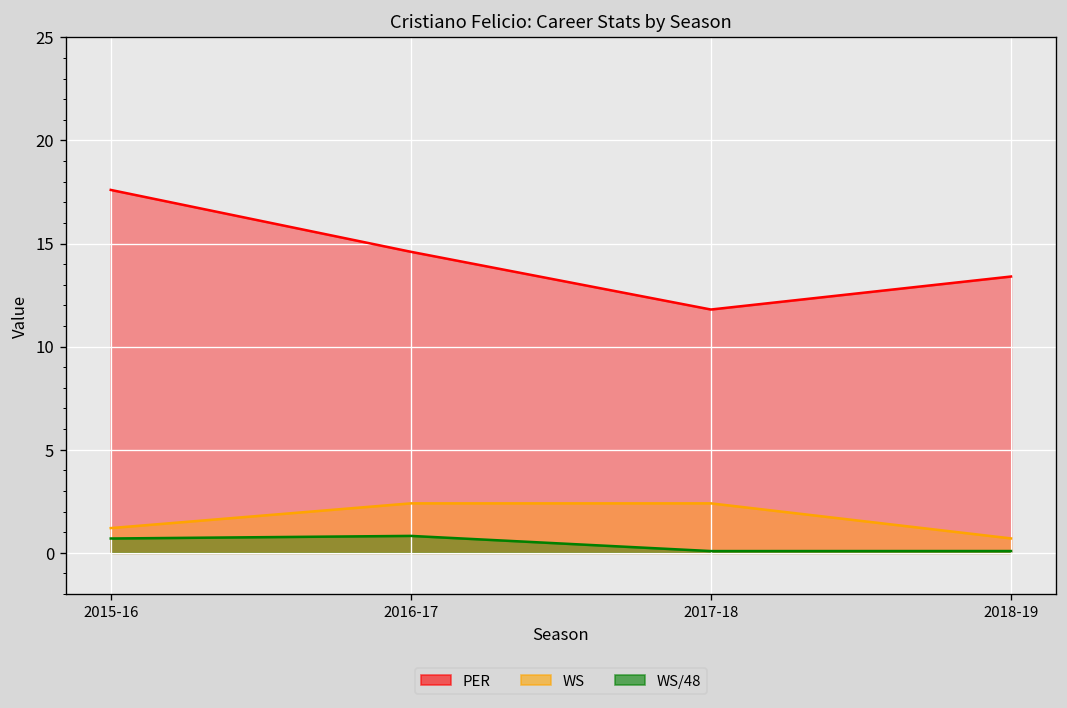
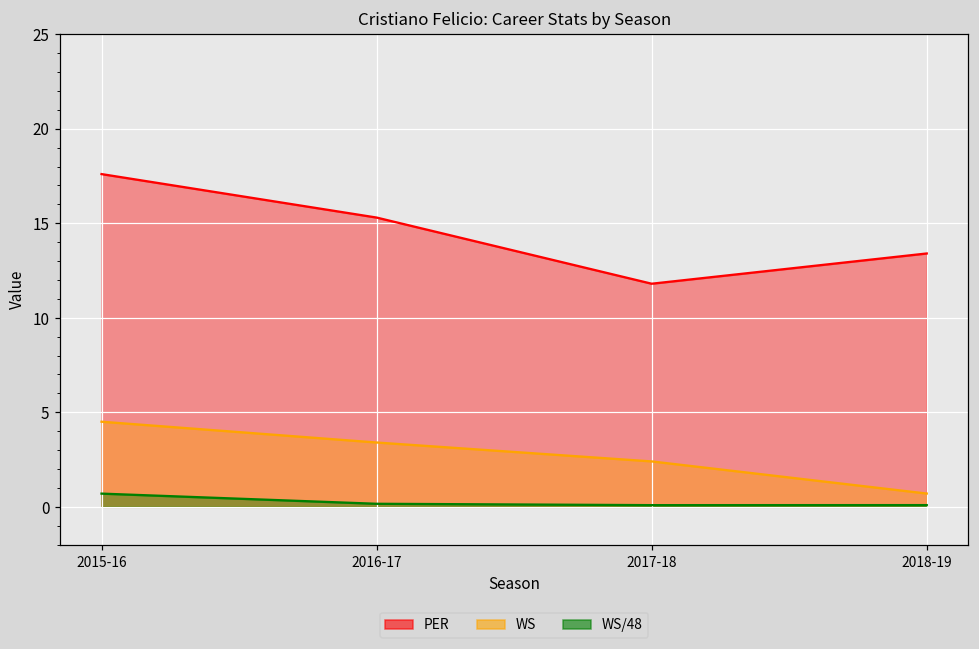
WS, 2015-16: 1.2 -> 4.5
PER, 2016-17: 14.6 -> 15.3
WS, 2016-17: 2.4 -> 3.4
WS/48, 2016-17: 0.8 -> 0.2
